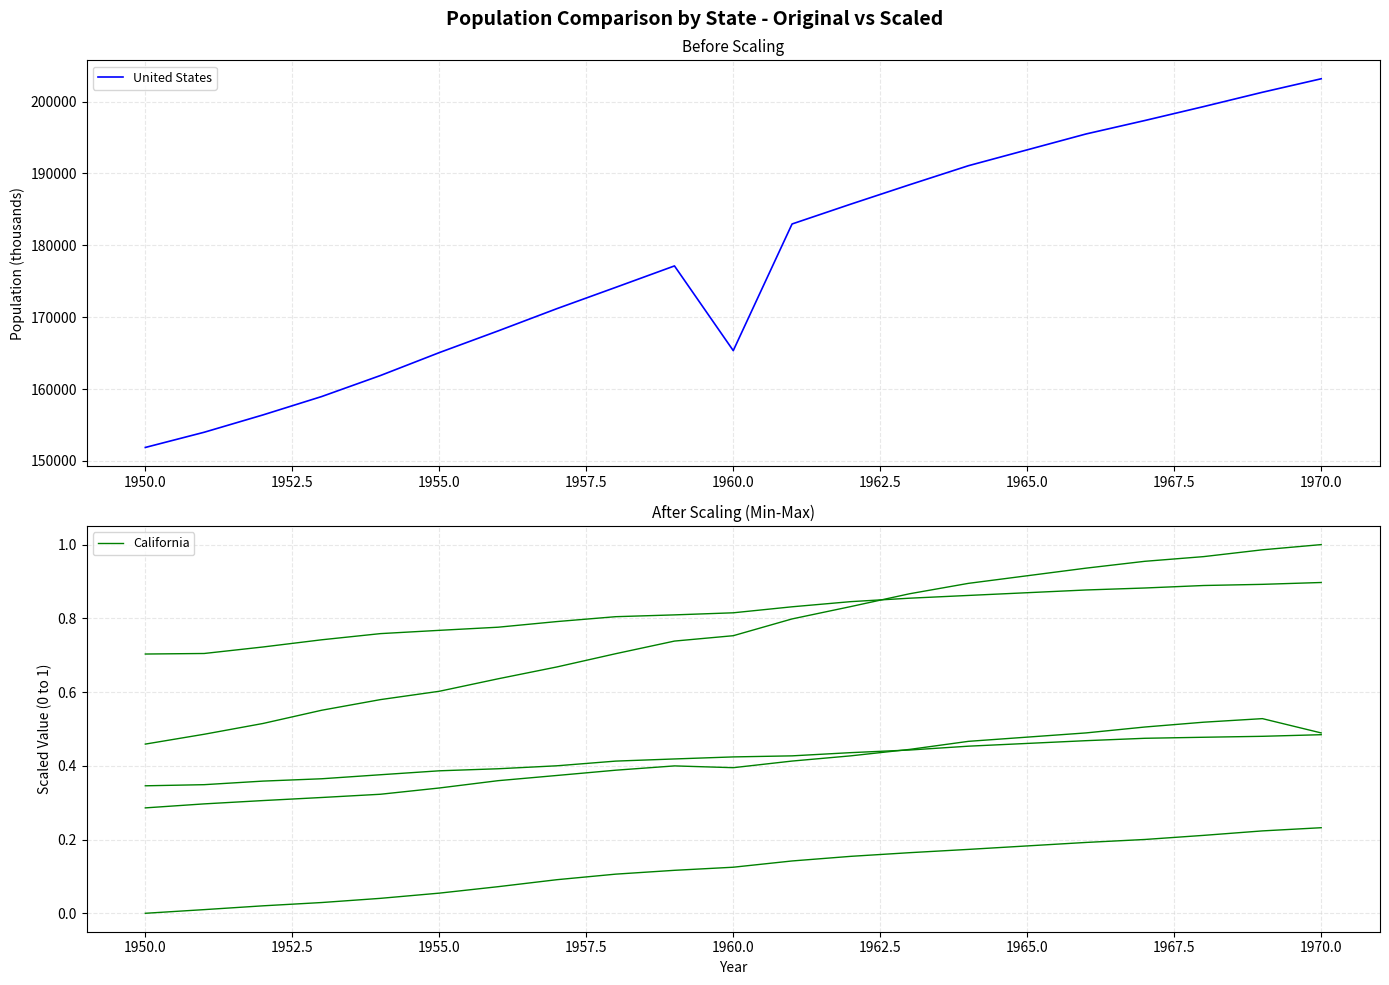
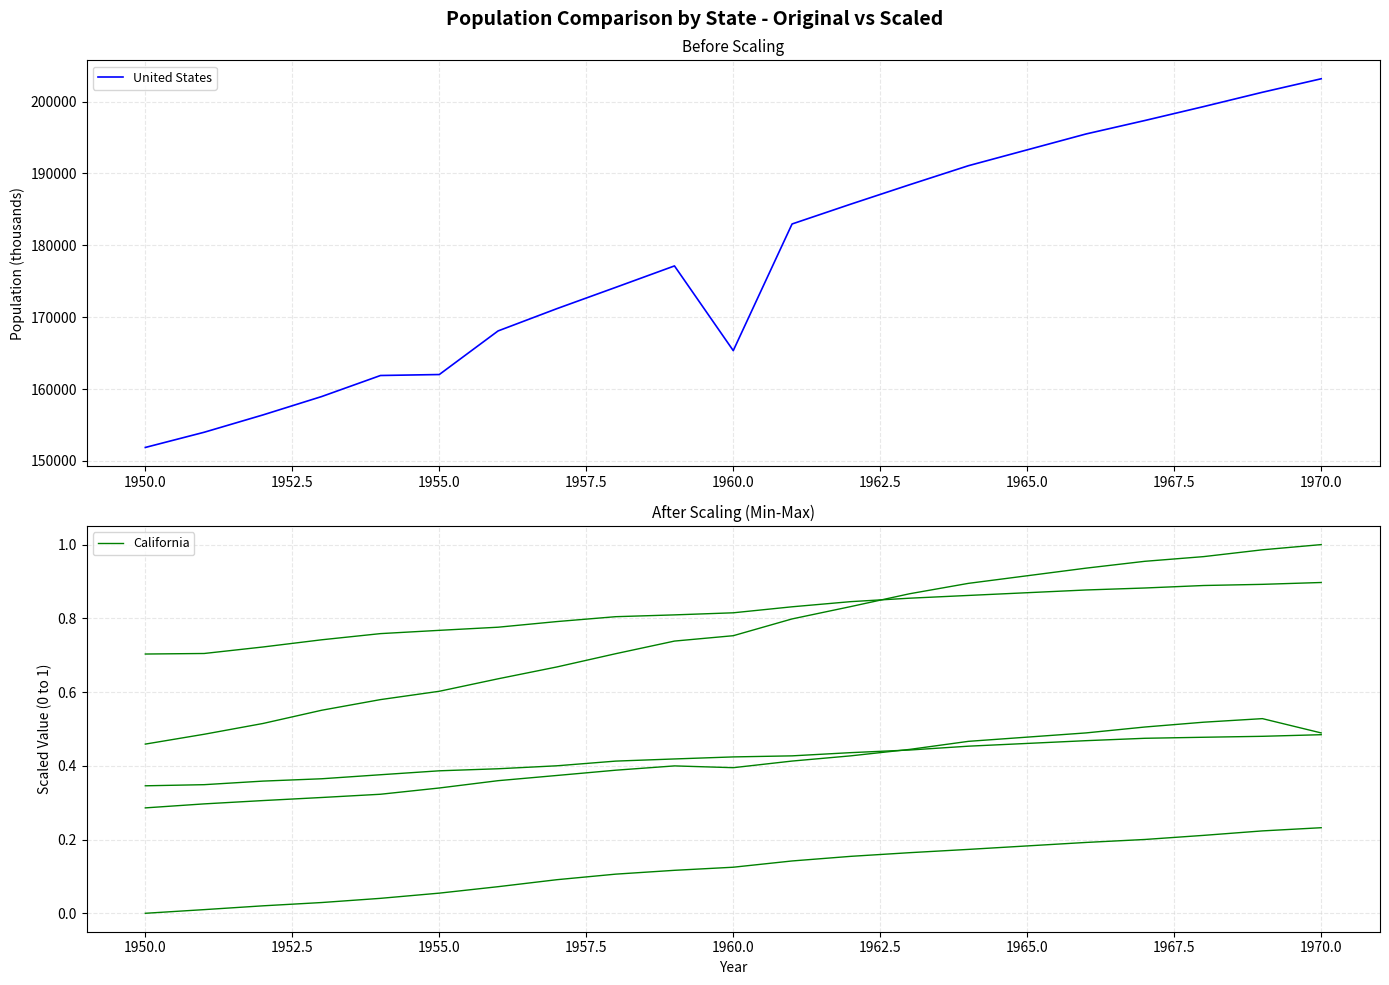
Before Scaling, 1955.0: 165000 -> 162000
